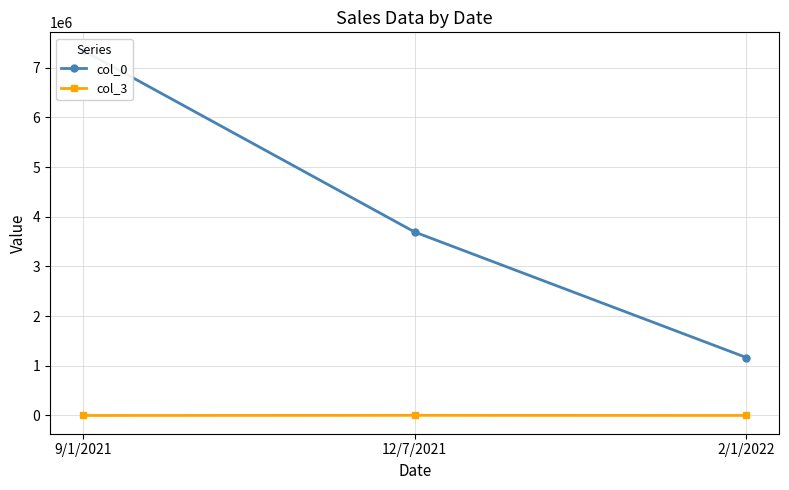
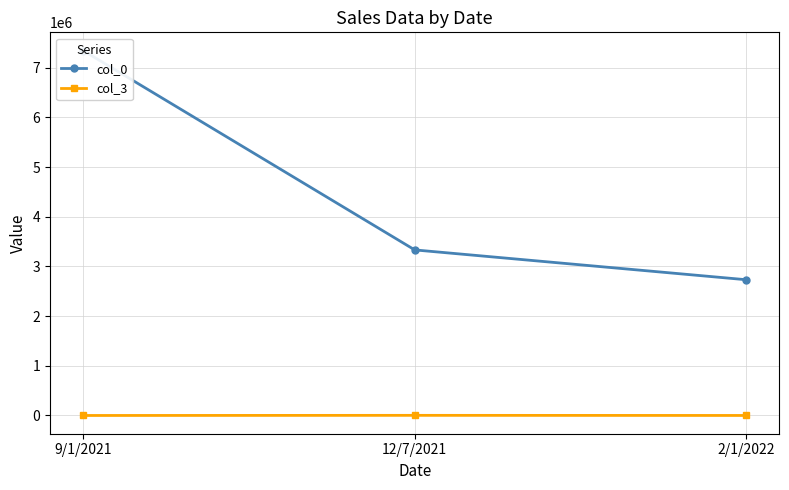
col_0, 12/7/2021: 3700000 -> 3300000
col_0, 2/1/2022: 1200000 -> 2700000
